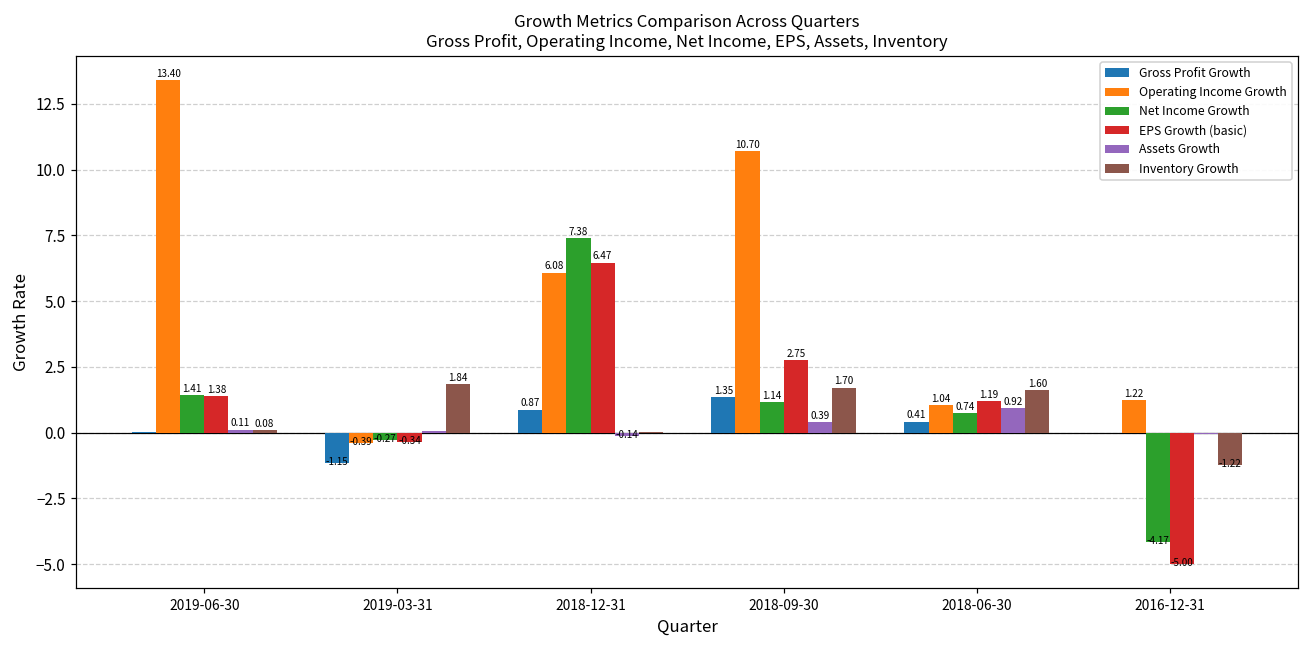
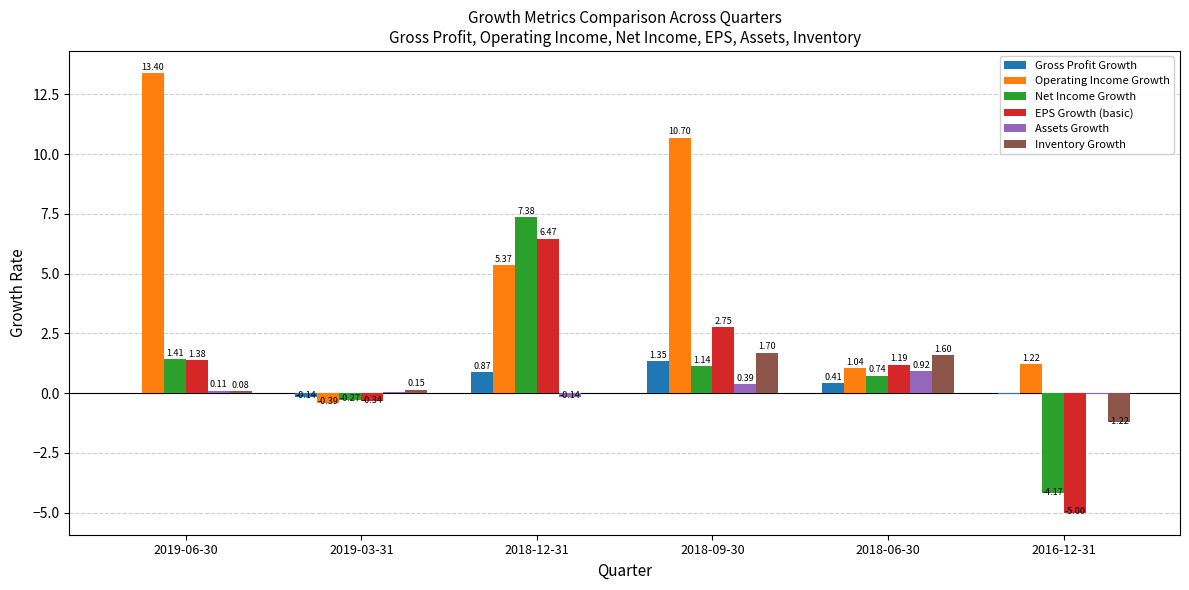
Gross Profit Growth, 2019-03-31: -1.15 -> -0.14
Inventory Growth, 2019-03-31: 1.84 -> 0.15
Operating Income Growth, 2018-12-31: 6.08 -> 5.37
